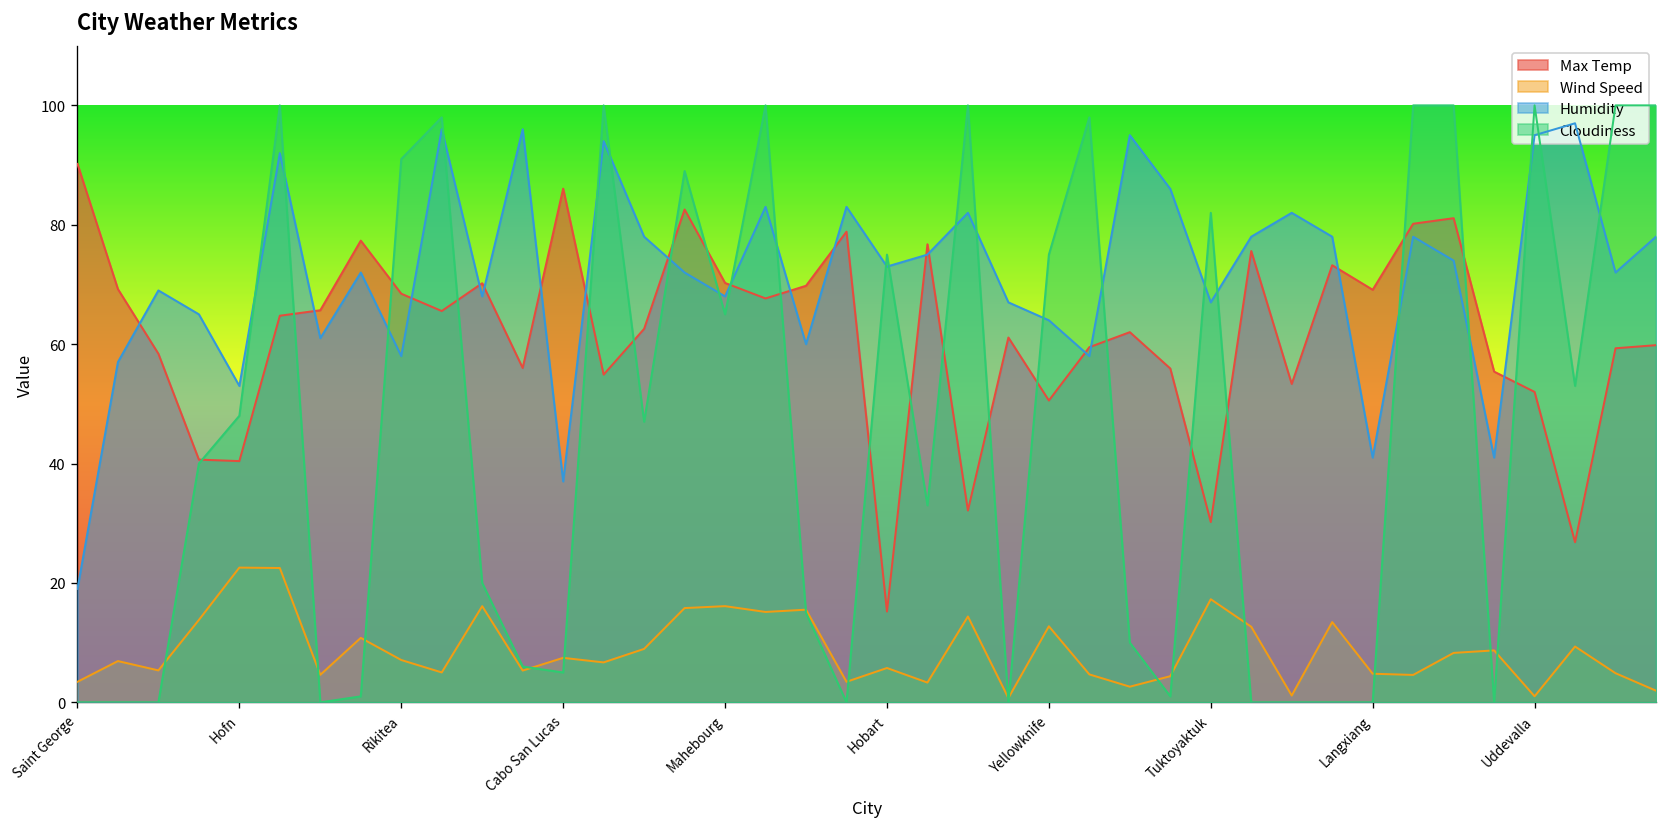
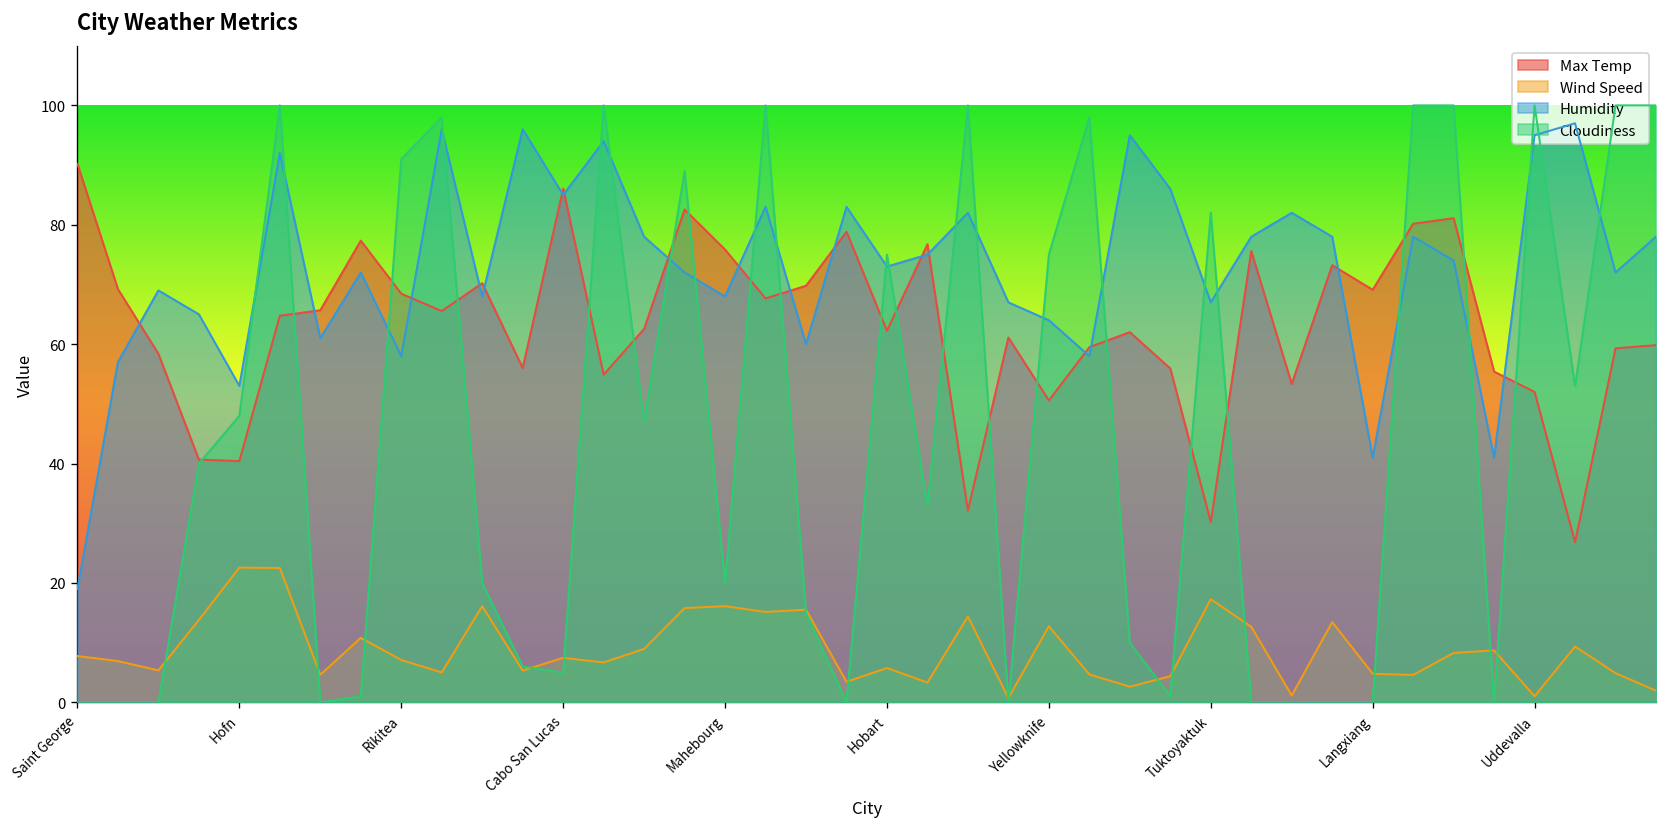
Wind Speed, Saint George: 3 -> 8
Humidity, Cabo San Lucas: 37 -> 85
Max Temp, Mahebourg: 70 -> 76
Cloudiness, Mahebourg: 65 -> 20
Max Temp, Hobart: 15 -> 62
